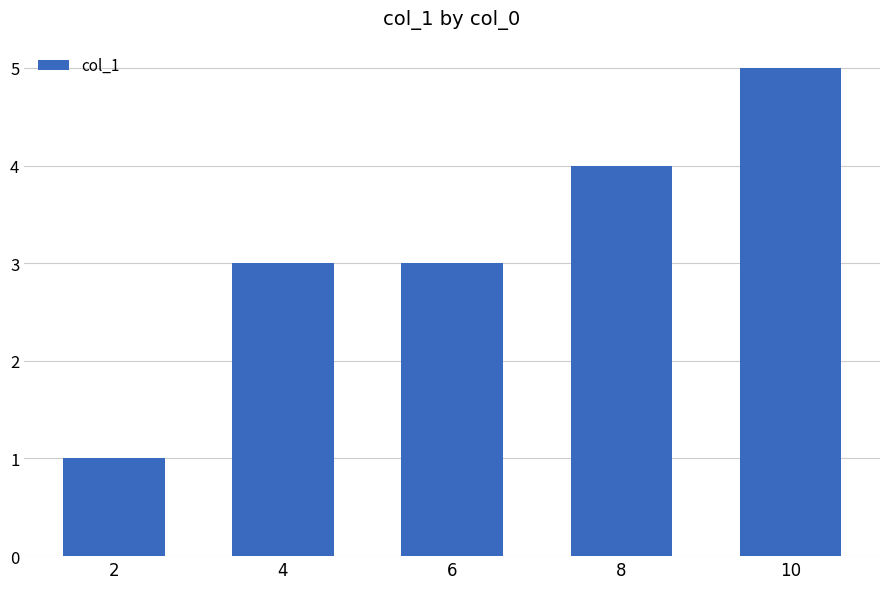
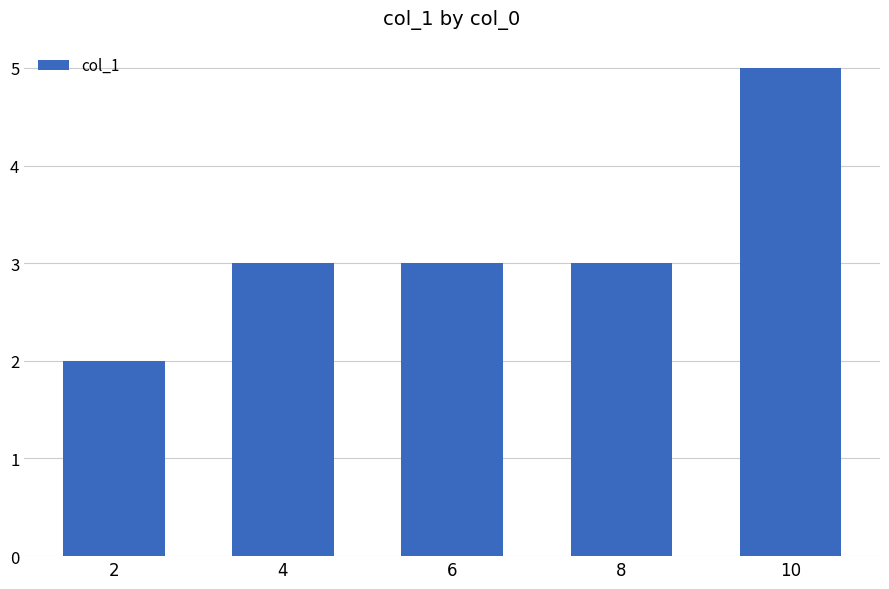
2: 1 -> 2
8: 4 -> 3
